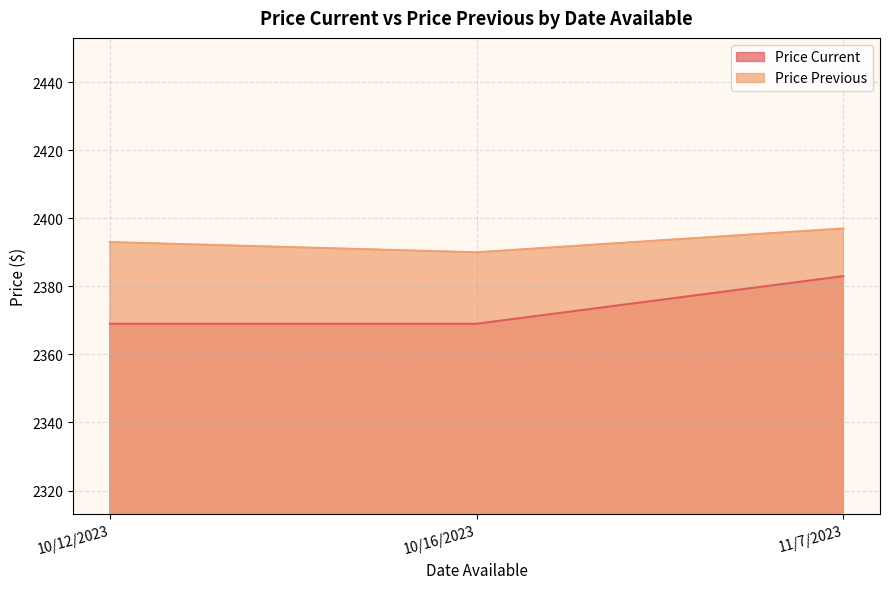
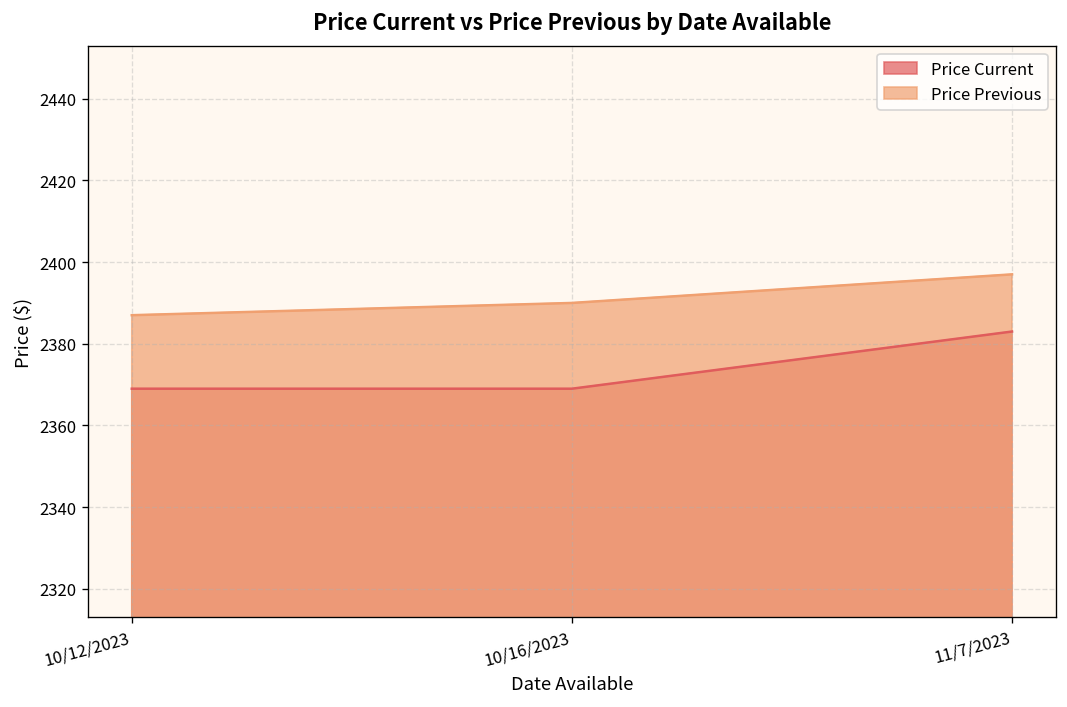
Price Previous, 10/12/2023: 2393 -> 2387
